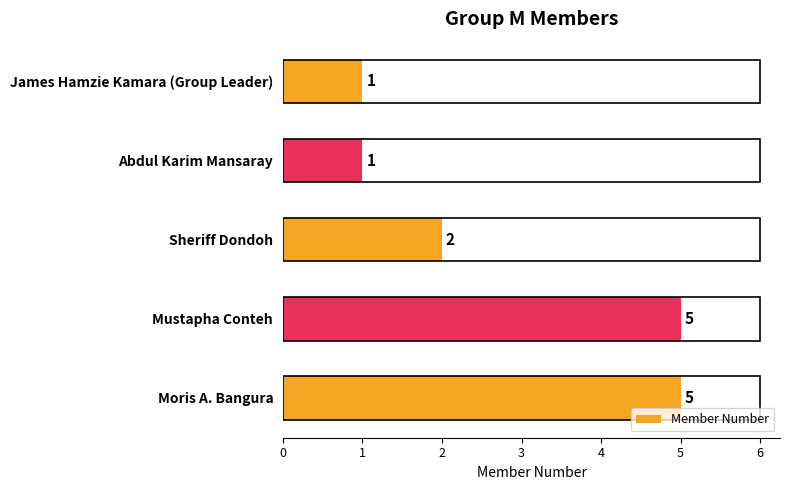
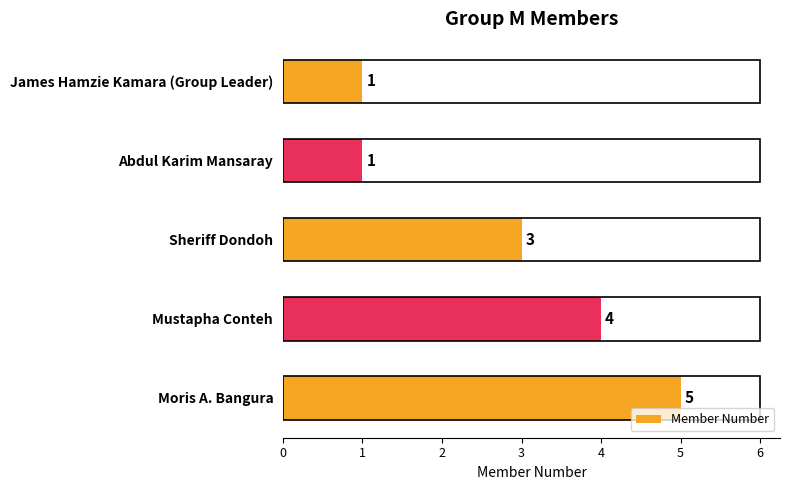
Sheriff Dondoh: 2 -> 3
Mustapha Conteh: 5 -> 4
